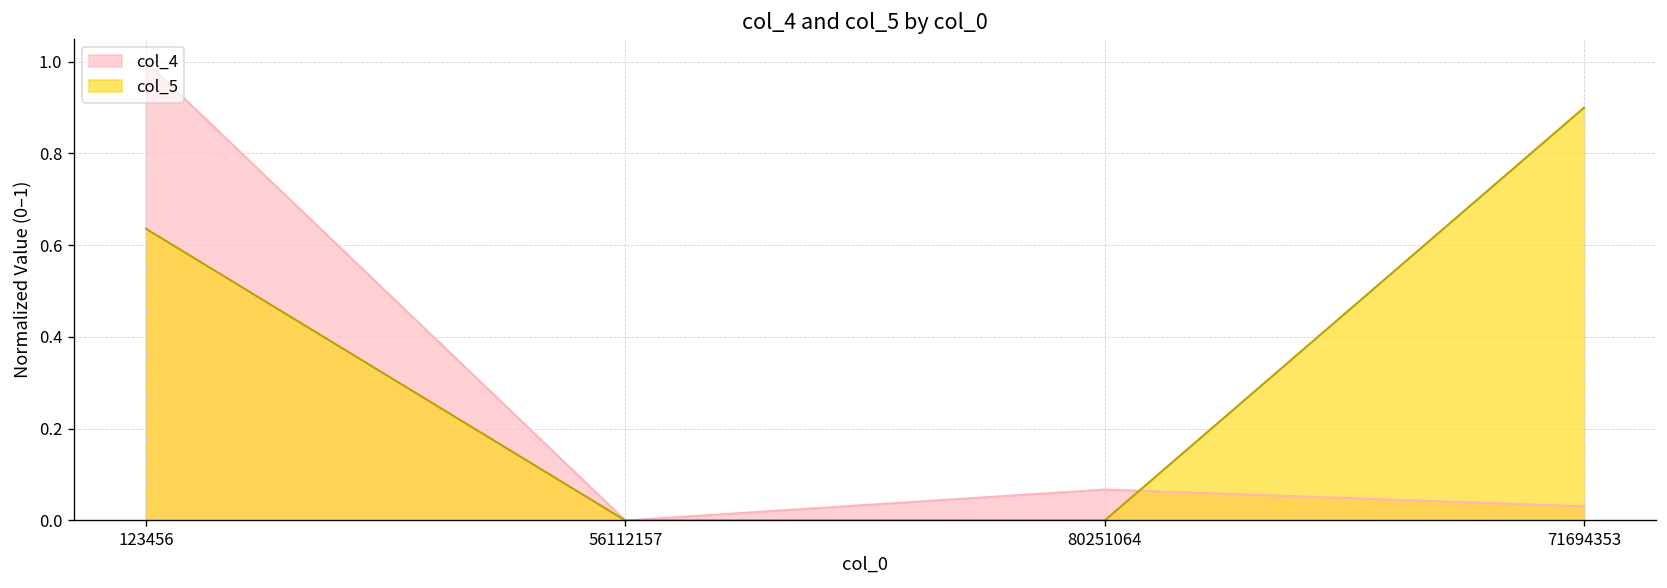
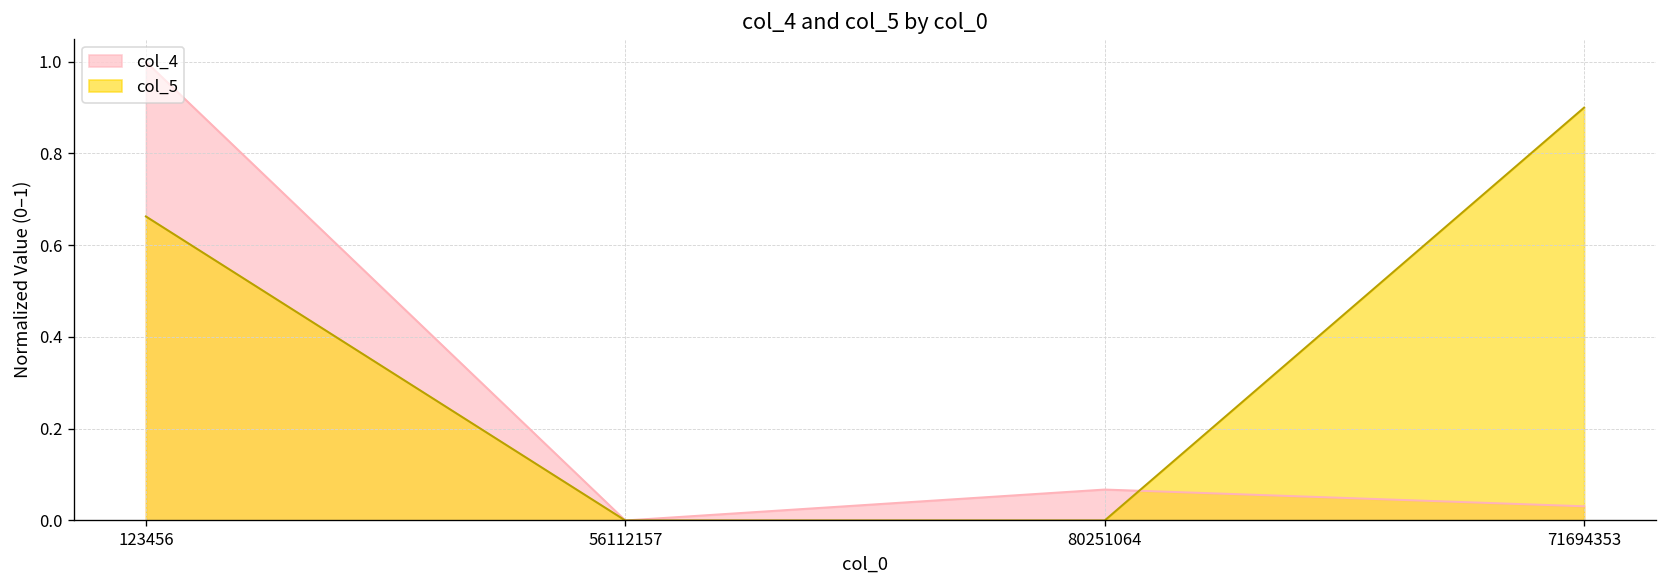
col_5, 123456: 0.64 -> 0.66
